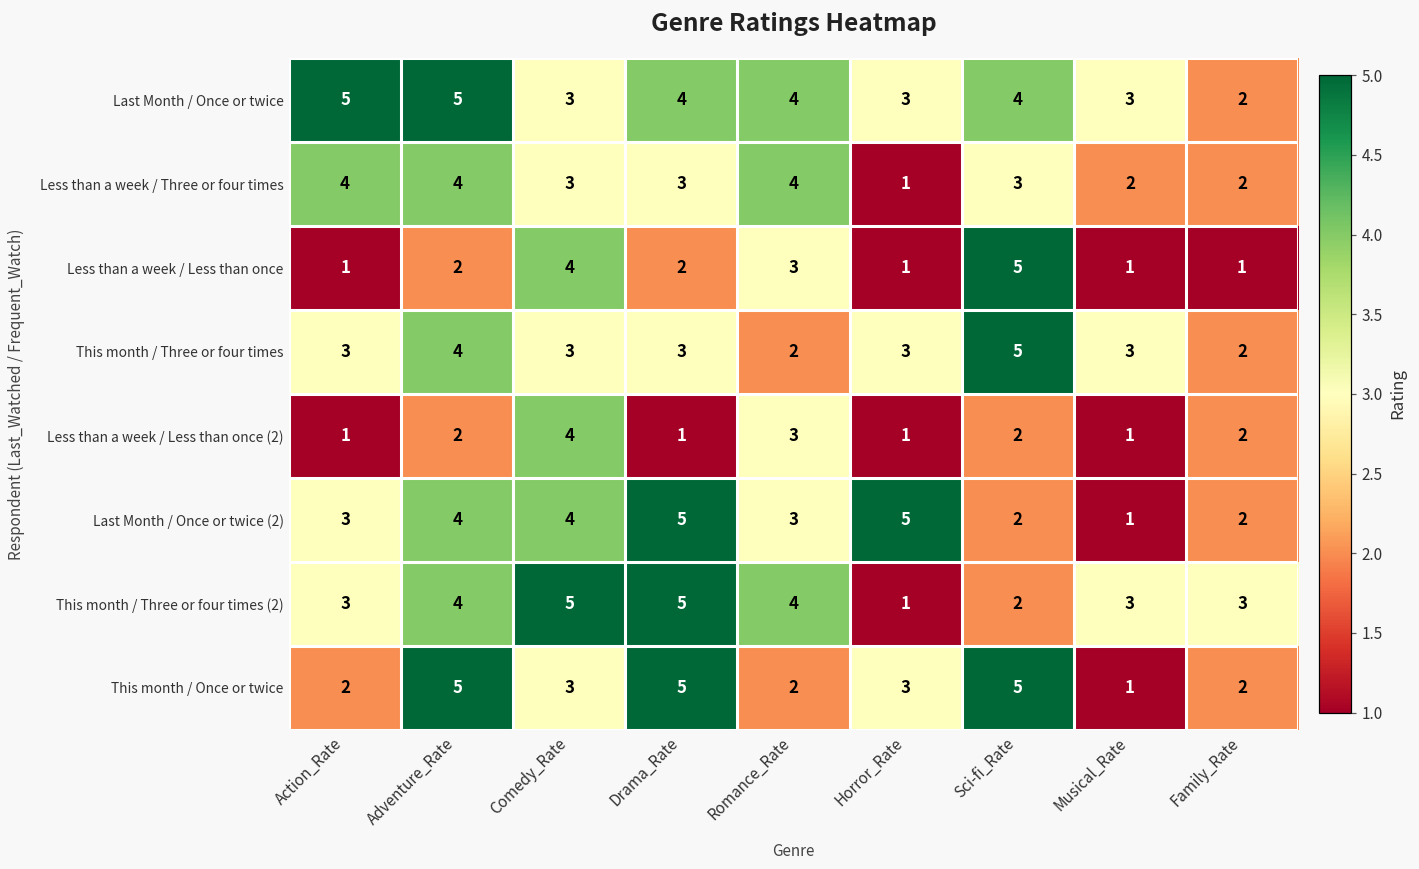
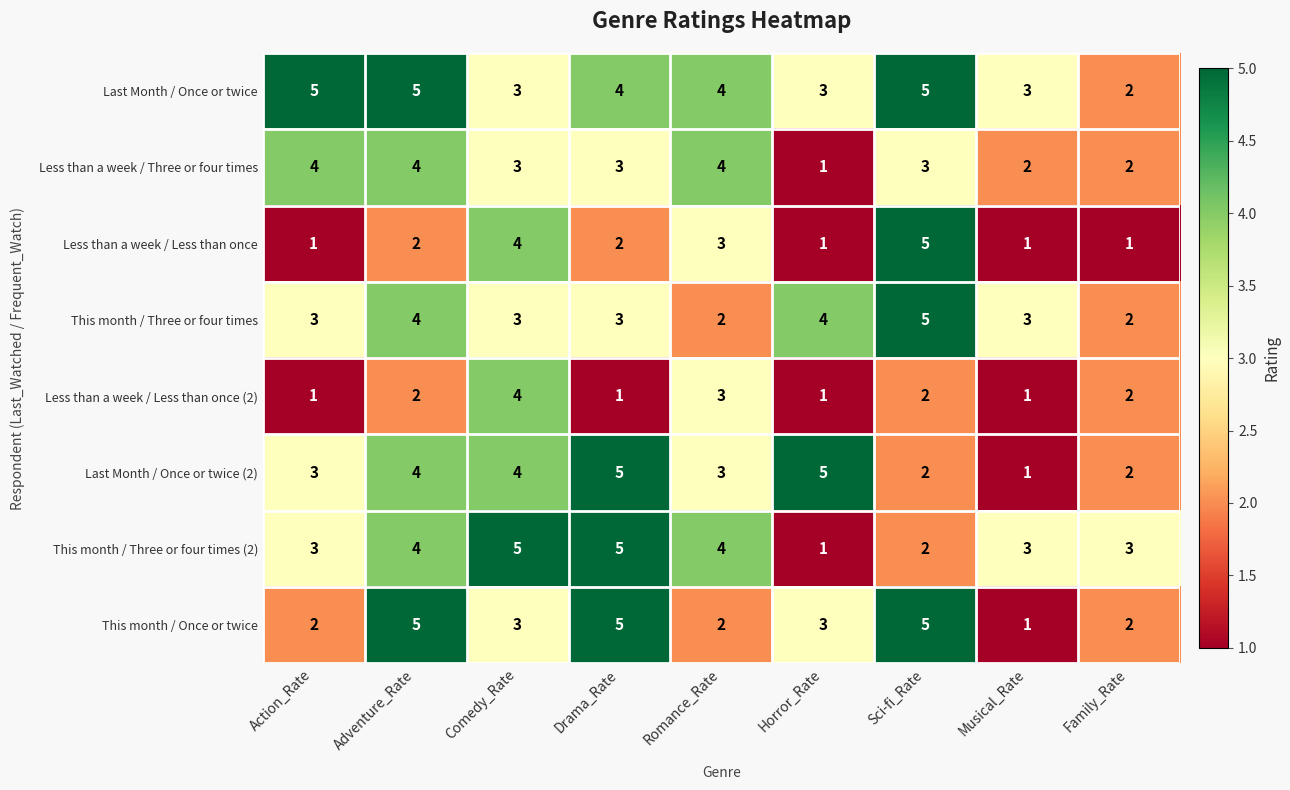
Last Month / Once or twice, Sci-fi_Rate: 4 -> 5
This month / Three or four times, Horror_Rate: 3 -> 4
